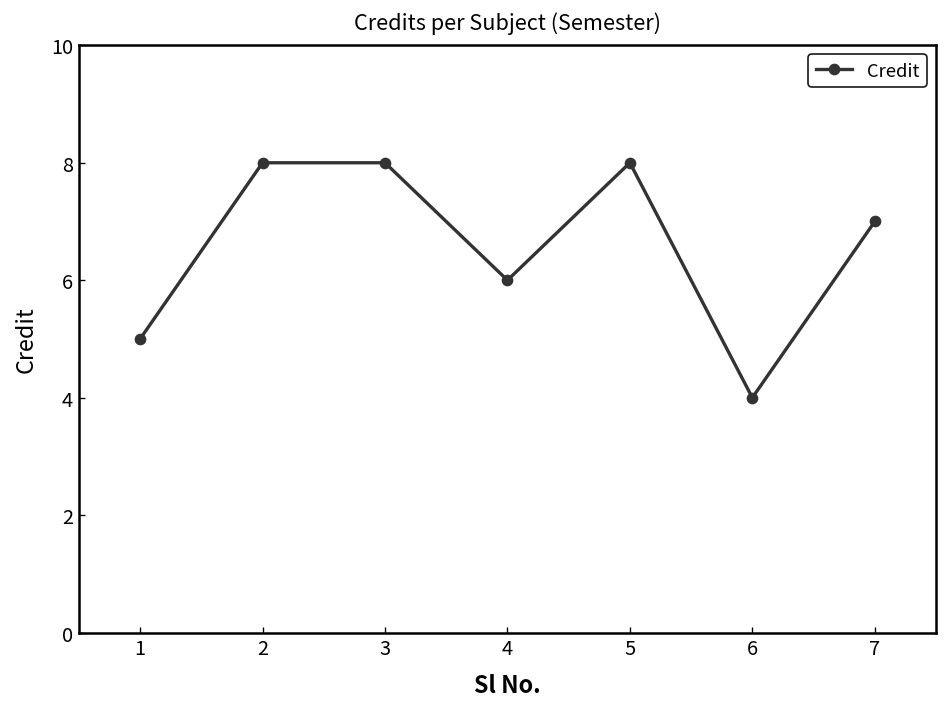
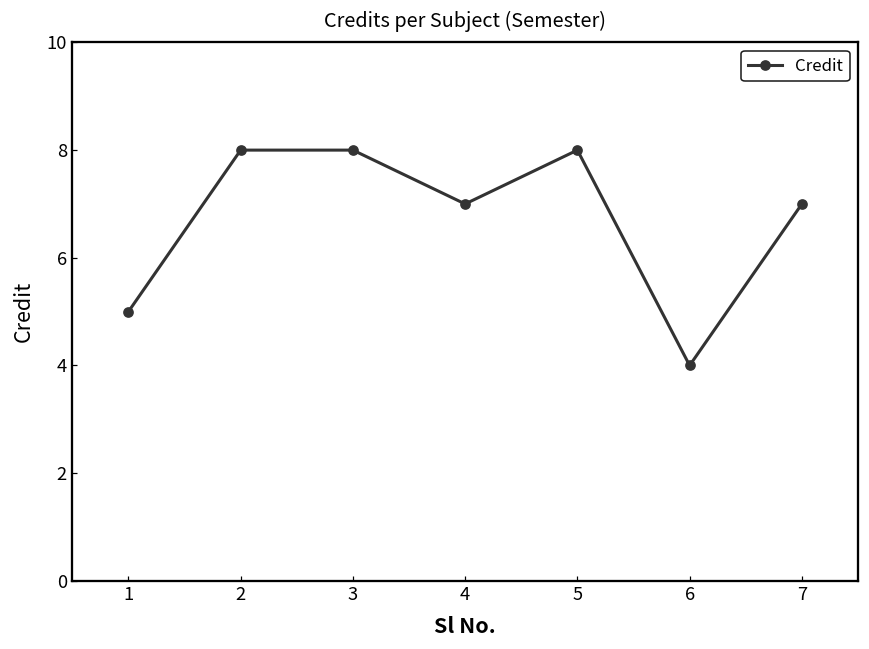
4: 6 -> 7
